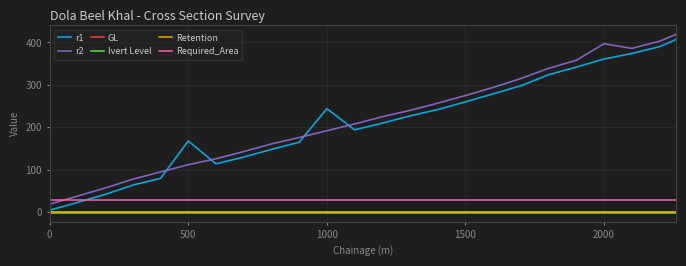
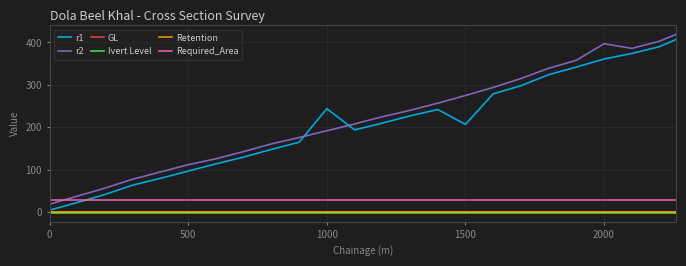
r1, 500: 170 -> 100
r1, 1500: 260 -> 210
